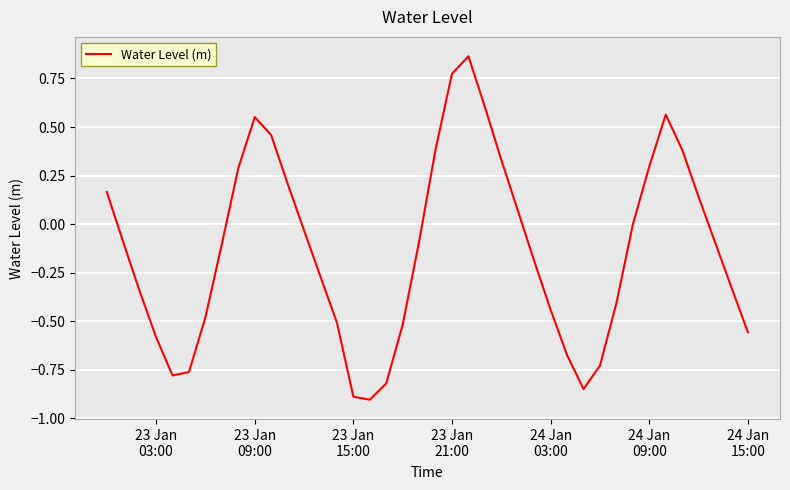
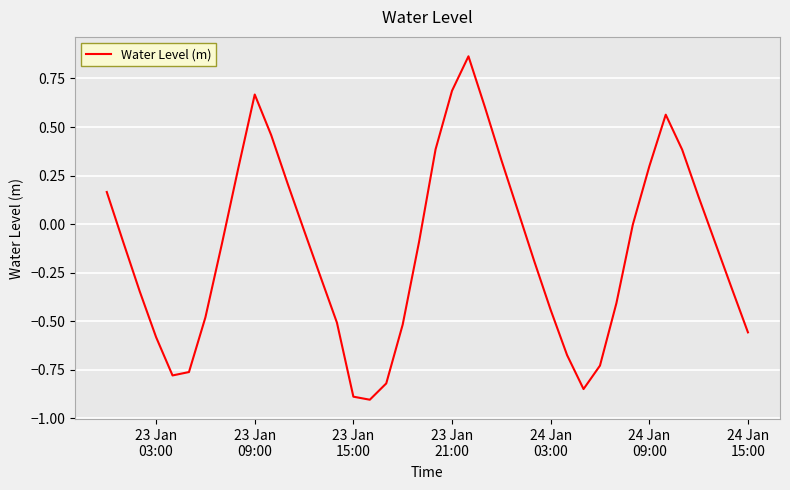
23 Jan 09:00: 0.55 -> 0.67
23 Jan 21:00: 0.77 -> 0.69
